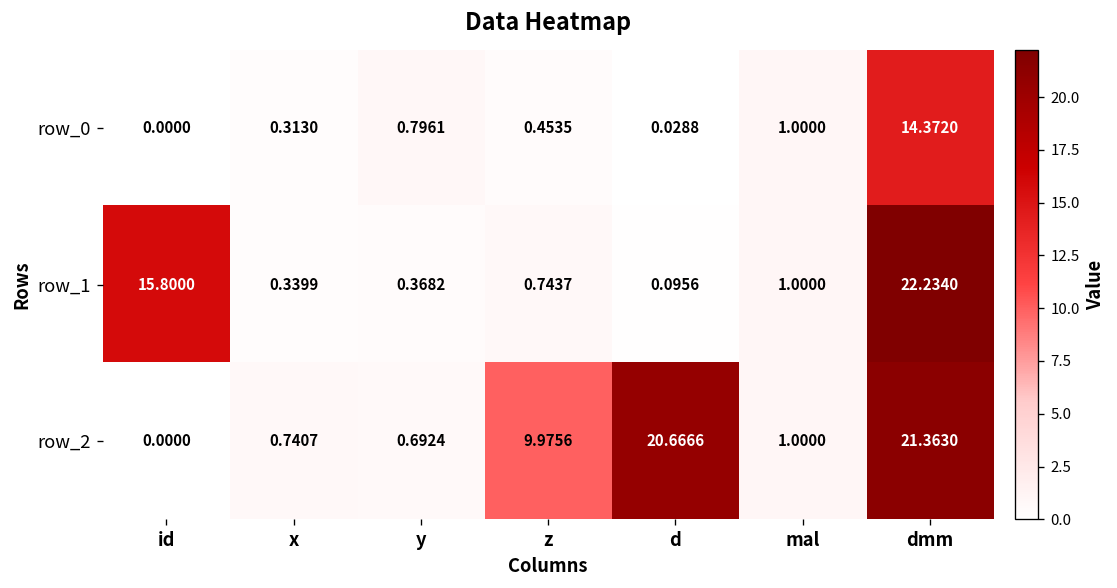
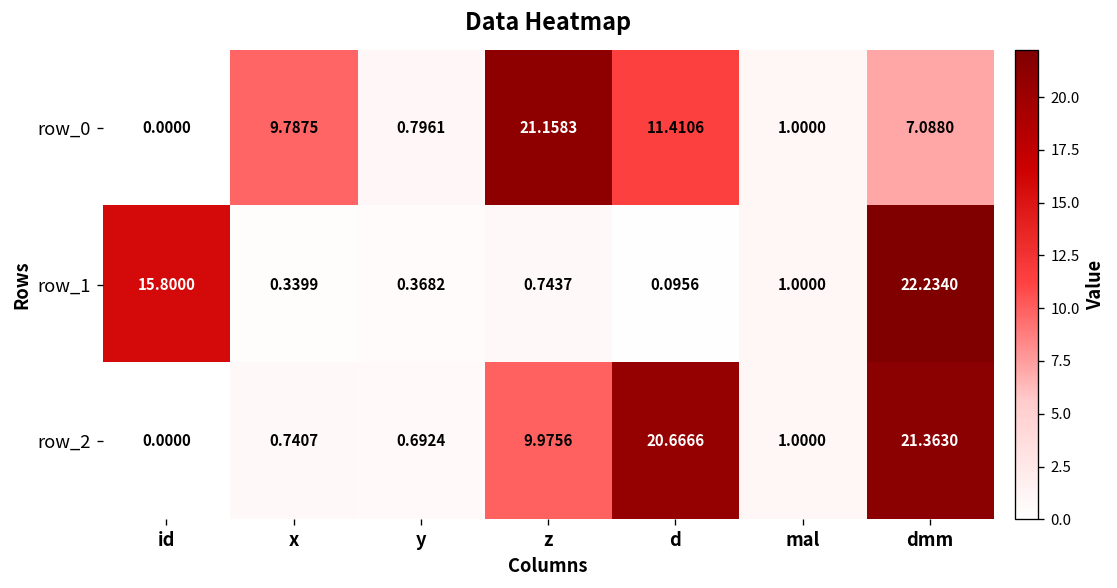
row_0, x: 0.3130 -> 9.7875
row_0, z: 0.4535 -> 21.1583
row_0, d: 0.0288 -> 11.4106
row_0, dmm: 14.3720 -> 7.0880
